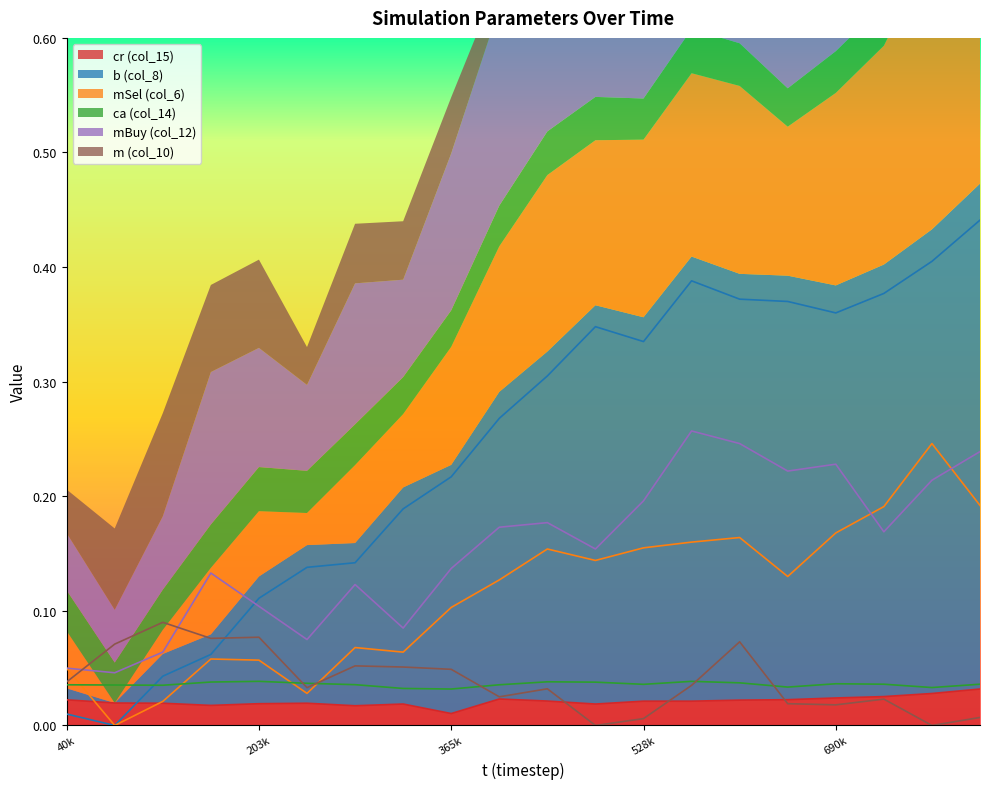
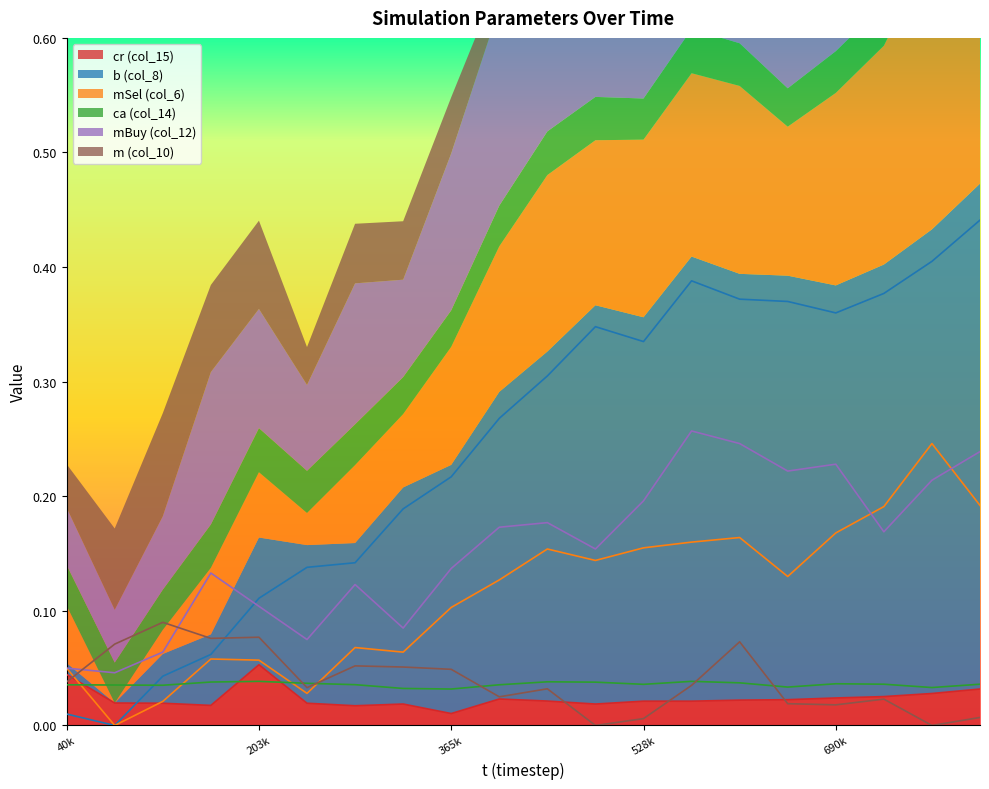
cr (col_15), 40k: 0.022 -> 0.045
cr (col_15), 203k: 0.019 -> 0.053
